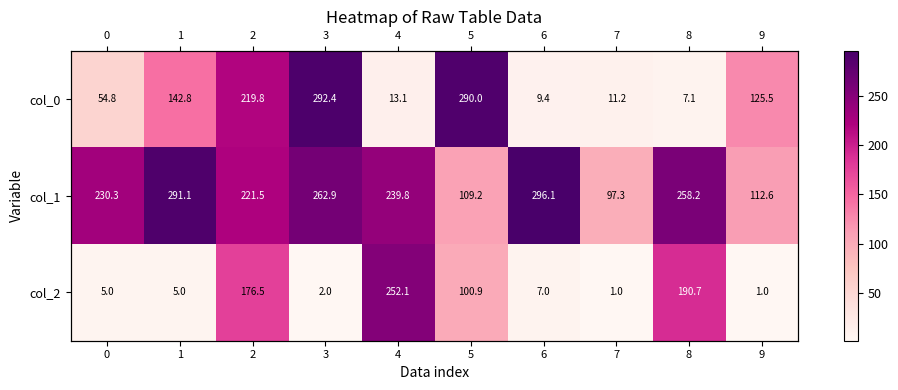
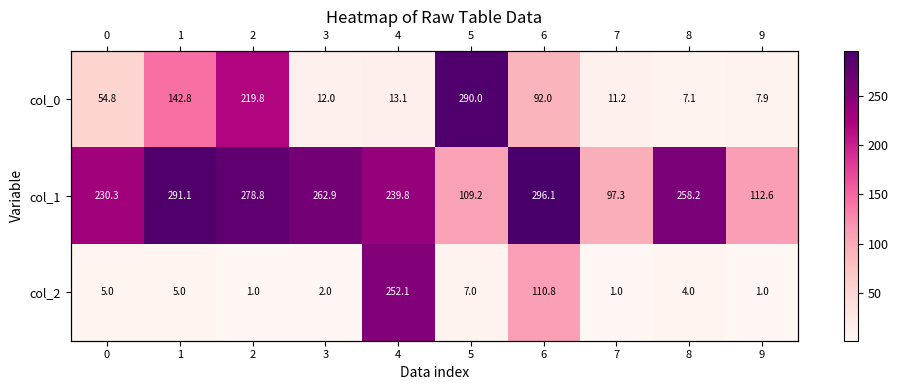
col_0, 3: 292.4 -> 12.0
col_0, 6: 9.4 -> 92.0
col_0, 9: 125.5 -> 7.9
col_1, 2: 221.5 -> 278.8
col_2, 2: 176.5 -> 1.0
col_2, 5: 100.9 -> 7.0
col_2, 6: 7.0 -> 110.8
col_2, 8: 190.7 -> 4.0
